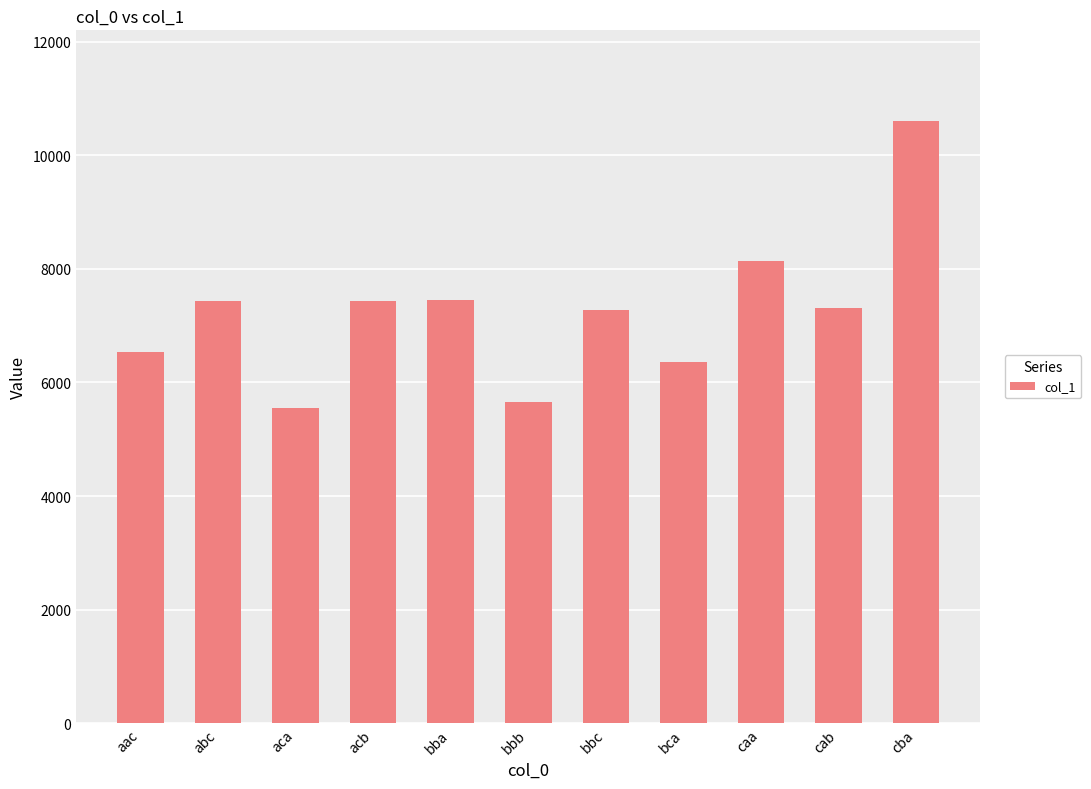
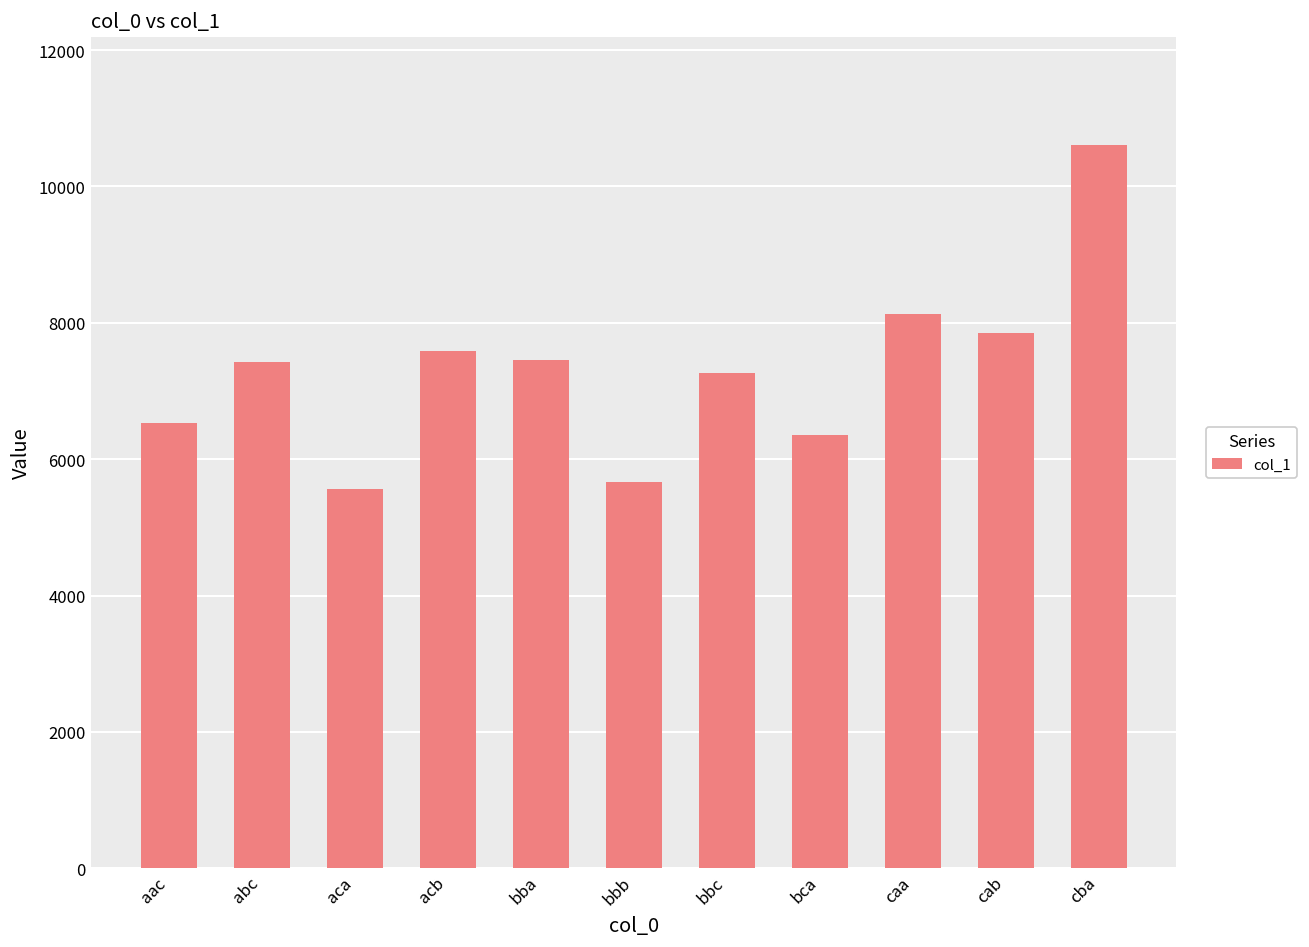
acb: 7400 -> 7600
cab: 7300 -> 7800
